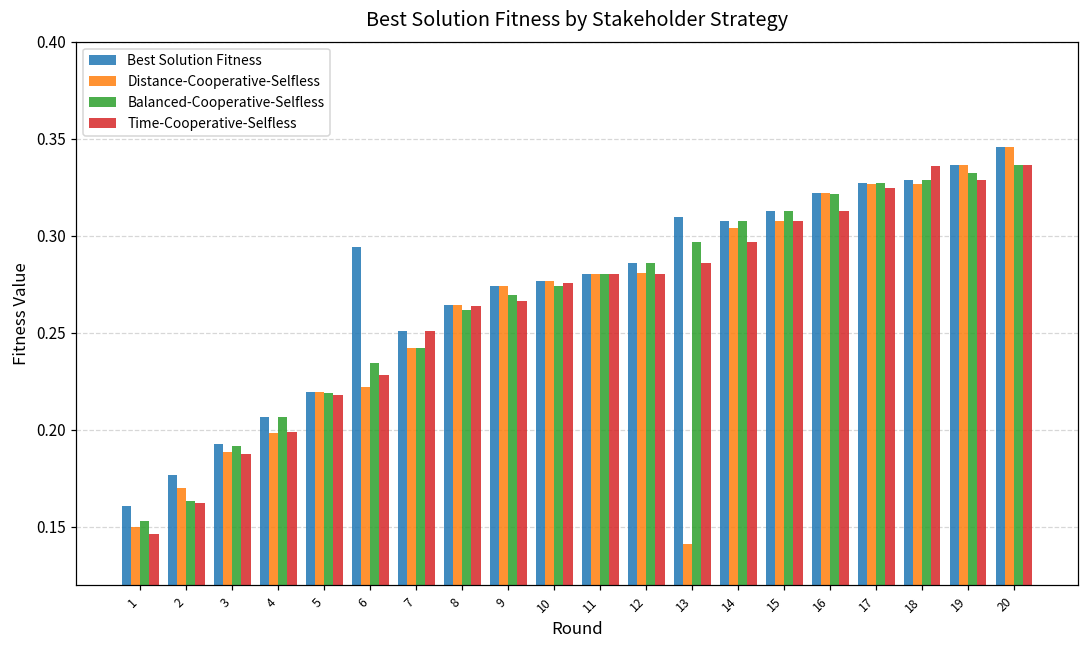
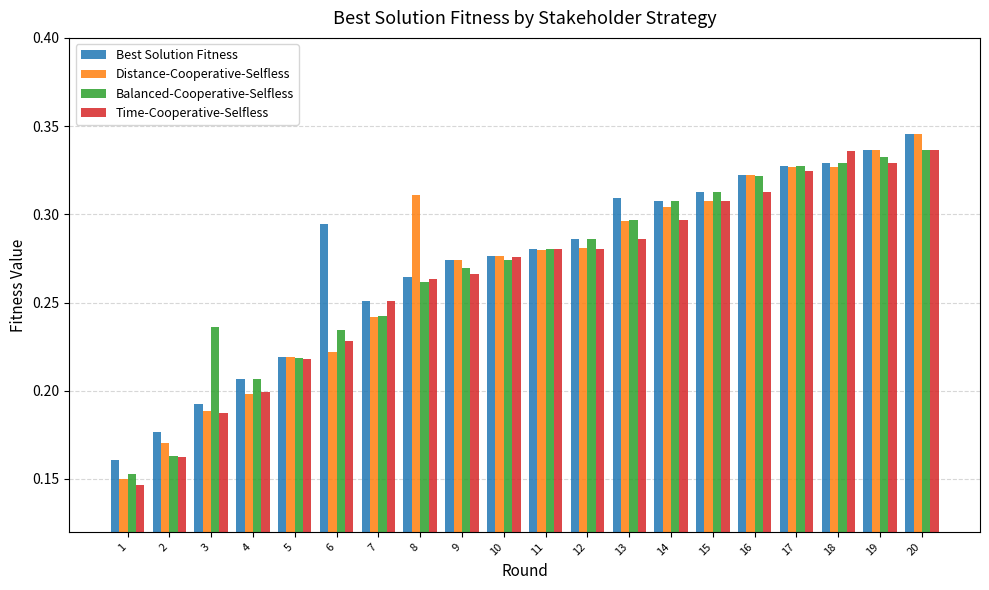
Balanced-Cooperative-Selfless, 3: 0.191 -> 0.236
Distance-Cooperative-Selfless, 8: 0.264 -> 0.311
Distance-Cooperative-Selfless, 13: 0.141 -> 0.296
